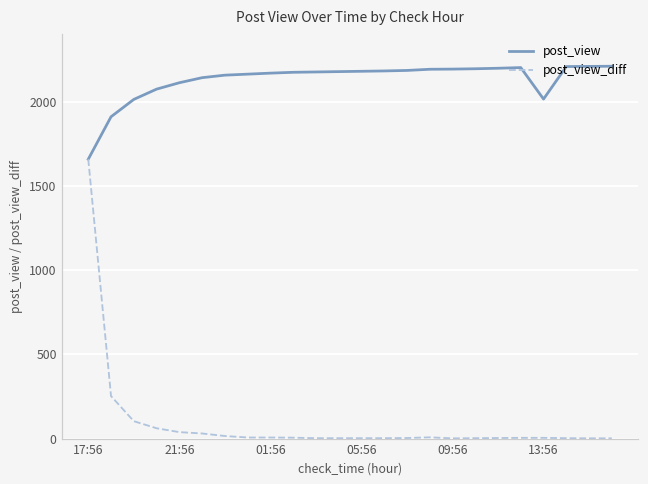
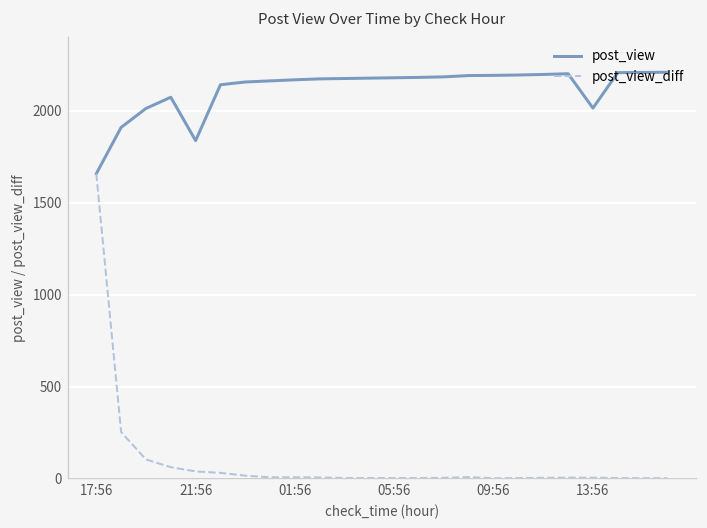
post_view, 21:56: 2110 -> 1840
